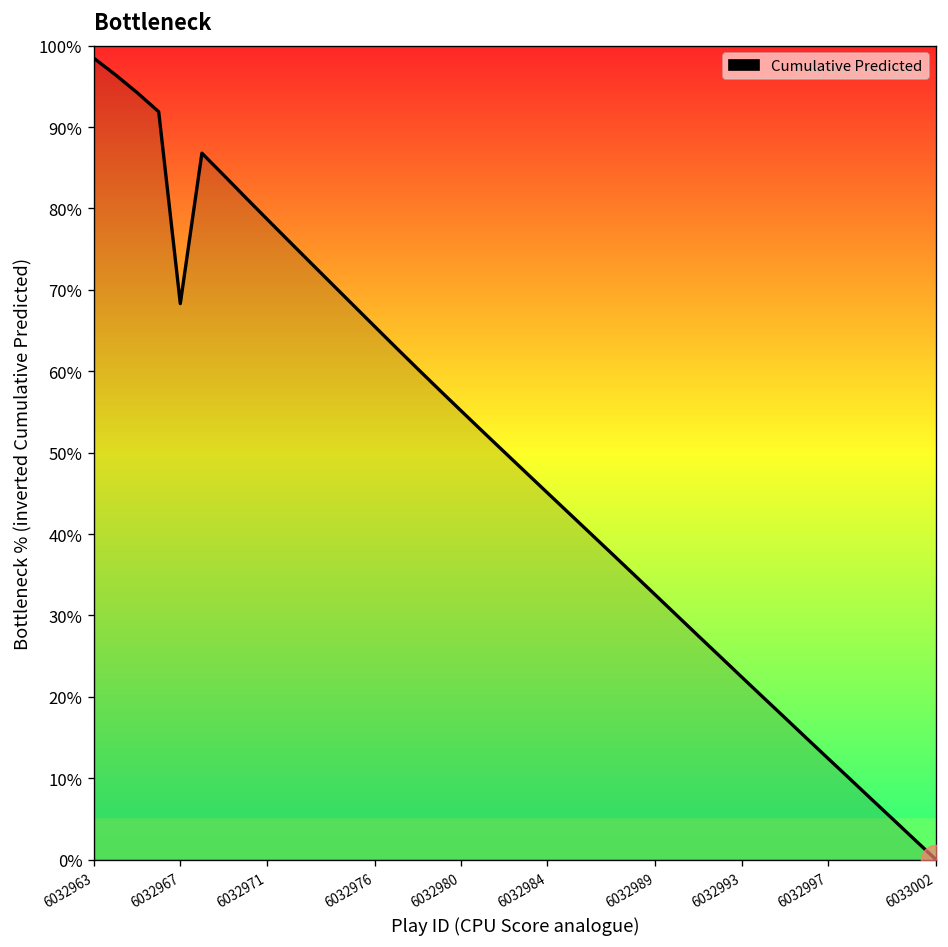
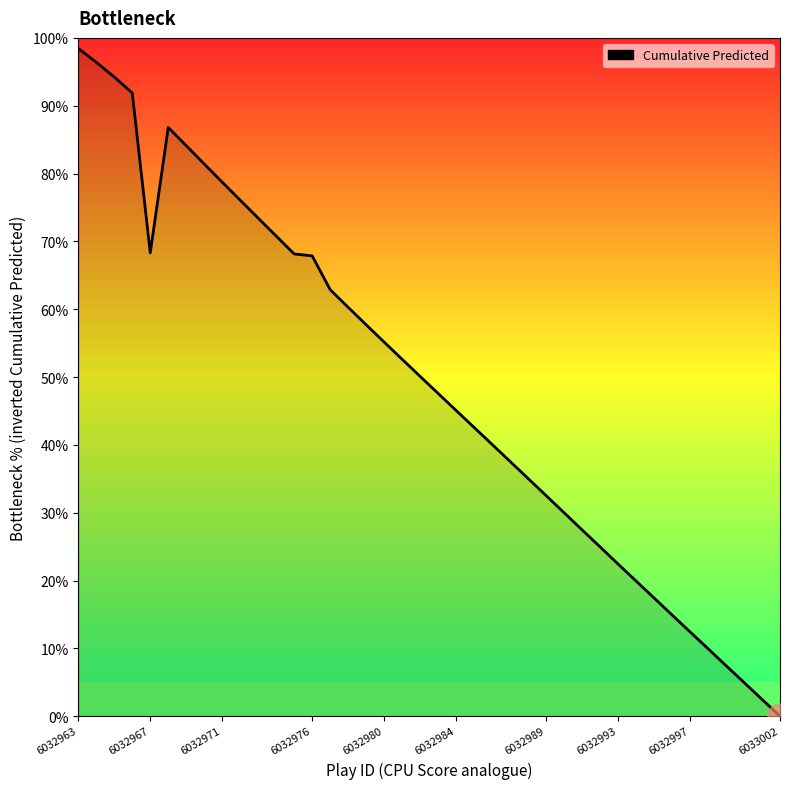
Cumulative Predicted, 6032976: 66% -> 68%
